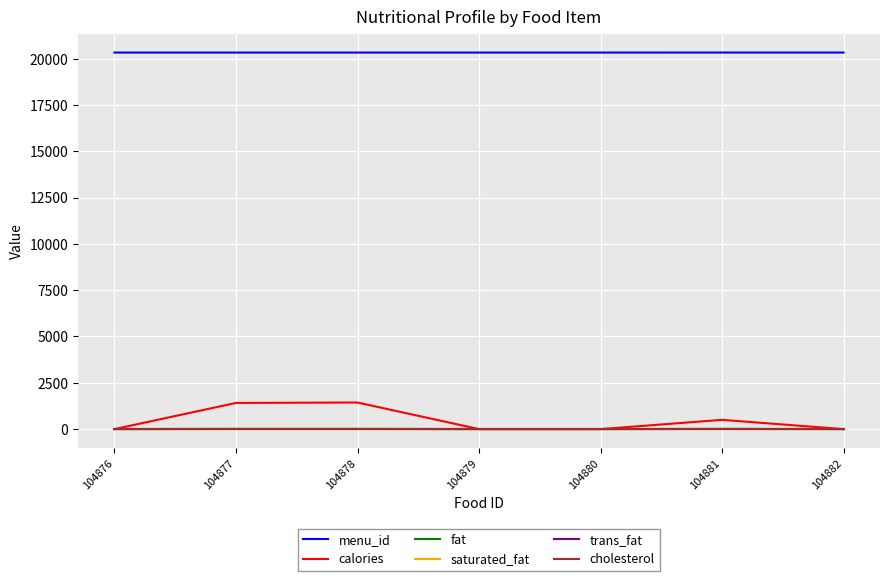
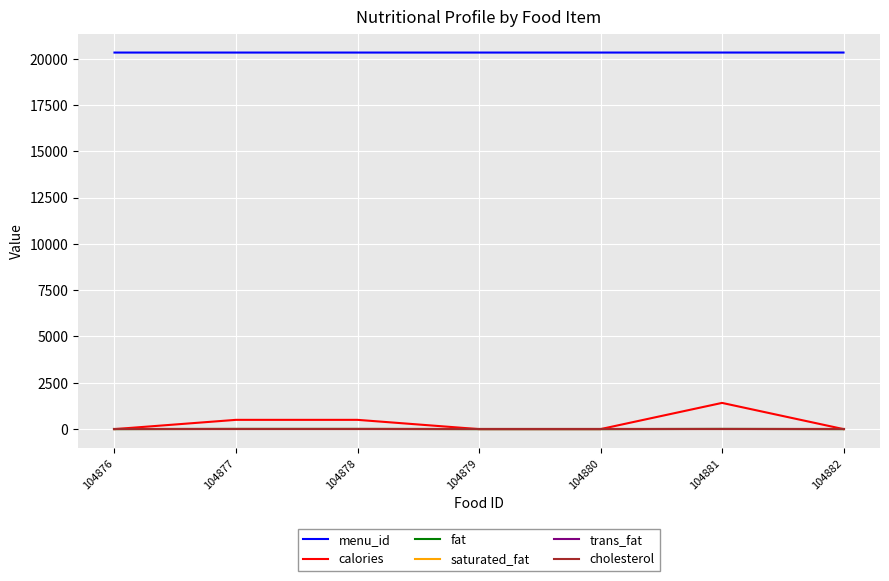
calories, 104877: 1400 -> 500
calories, 104878: 1400 -> 500
calories, 104881: 500 -> 1400
